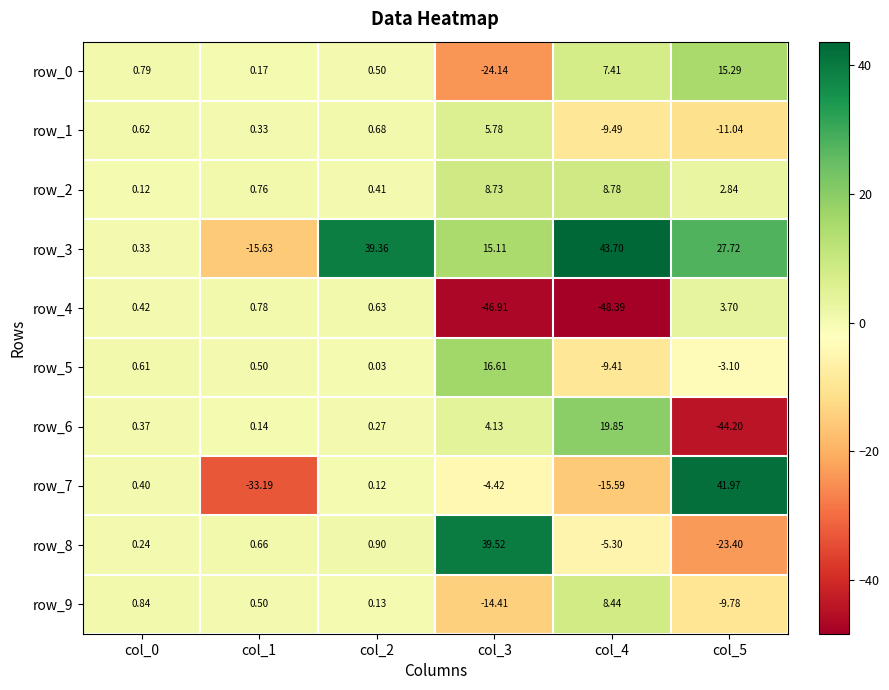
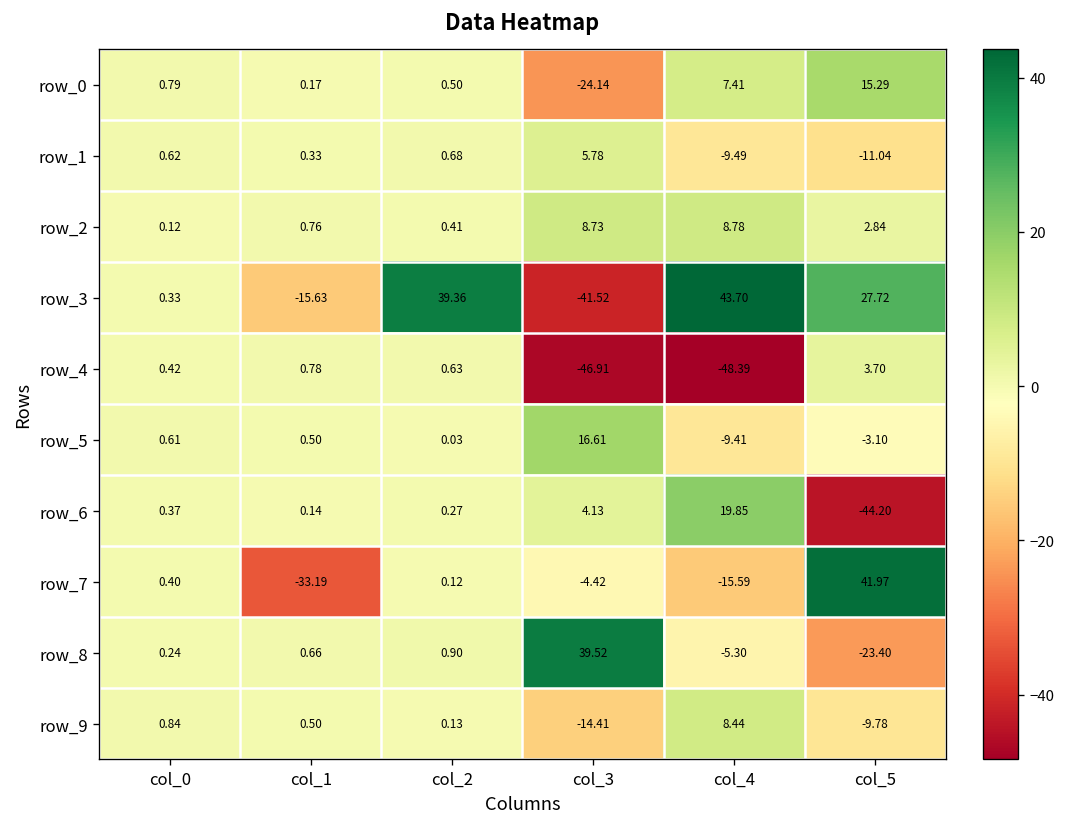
row_3, col_3: 15.11 -> -41.52
